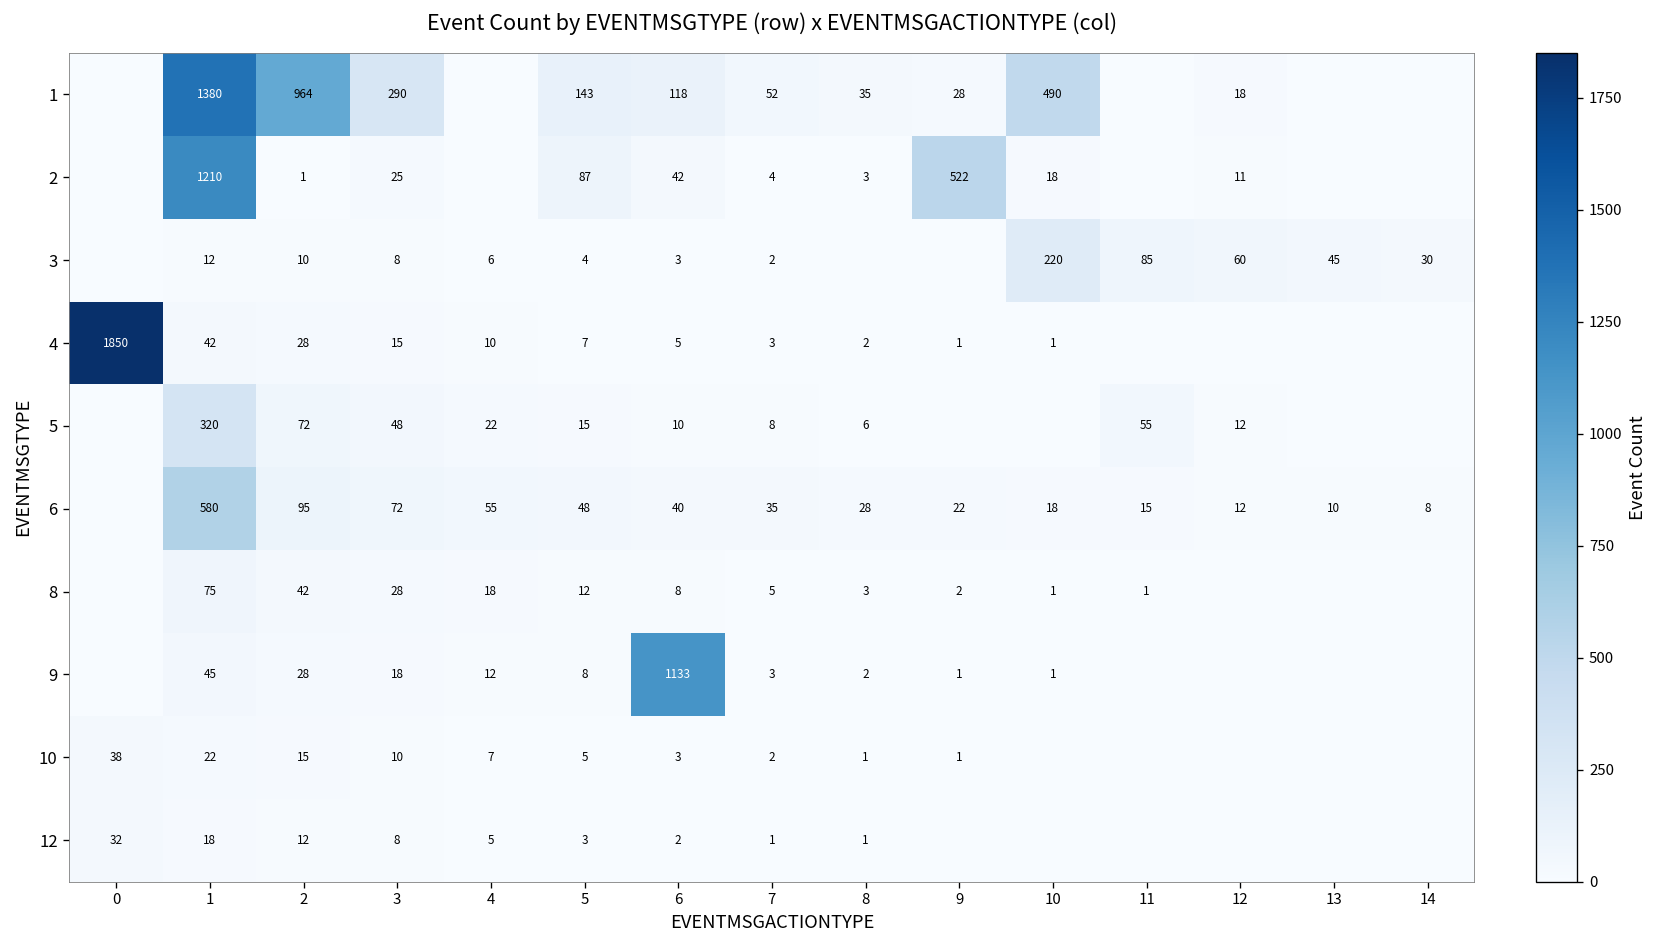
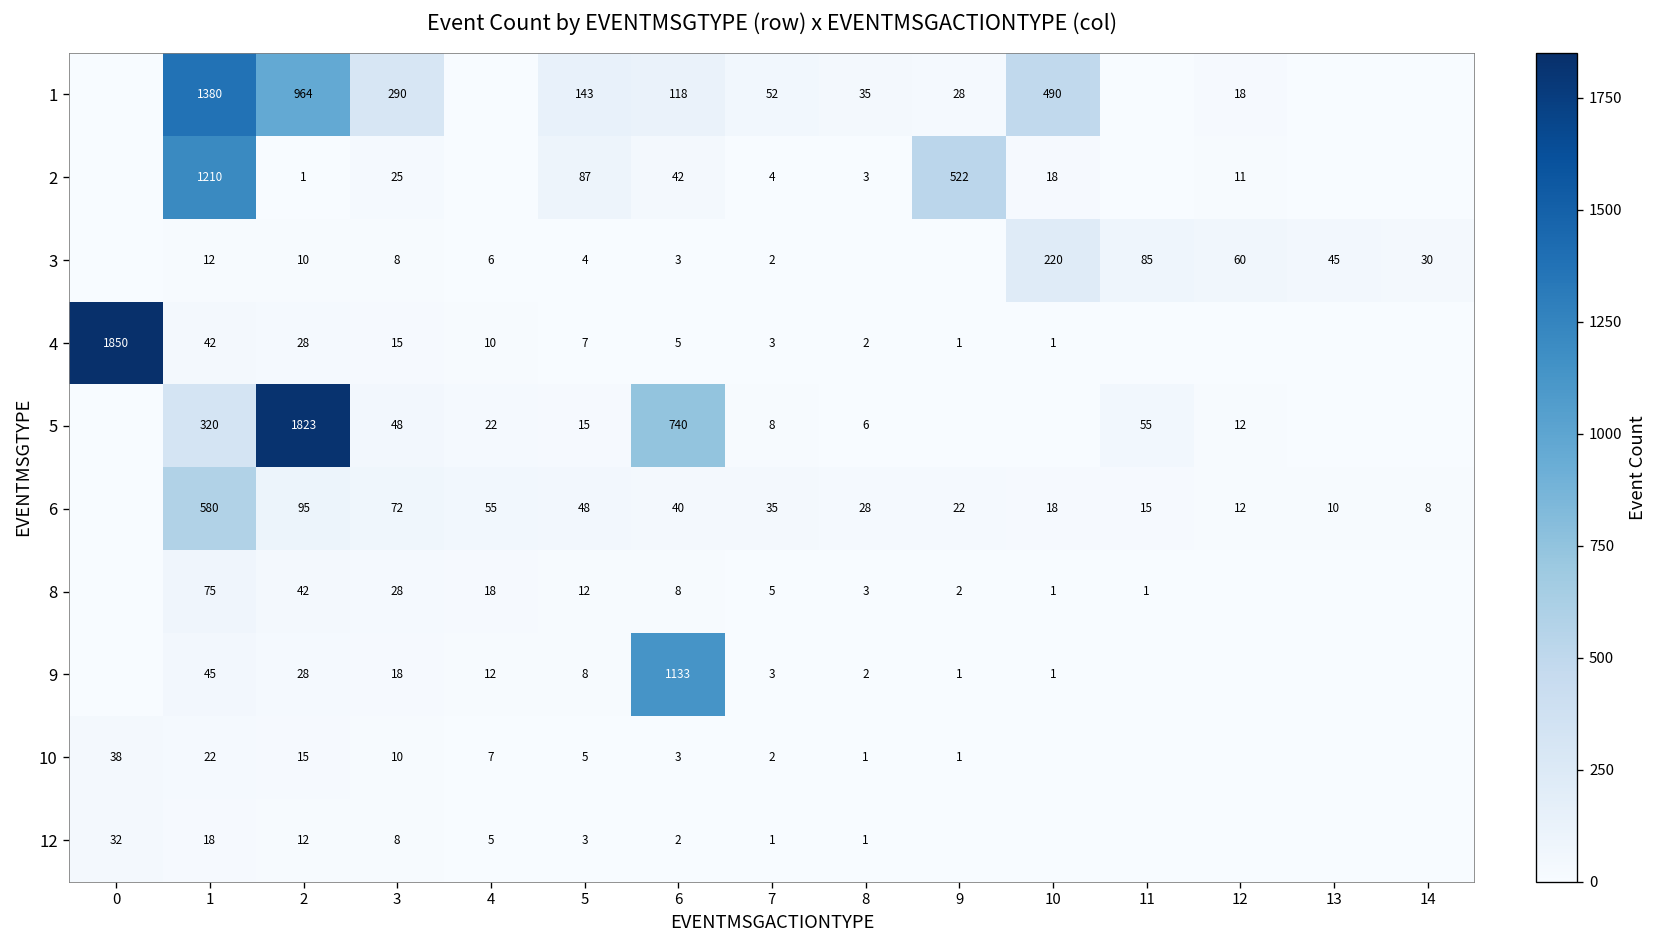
5, 2: 72 -> 1823
5, 6: 10 -> 740
